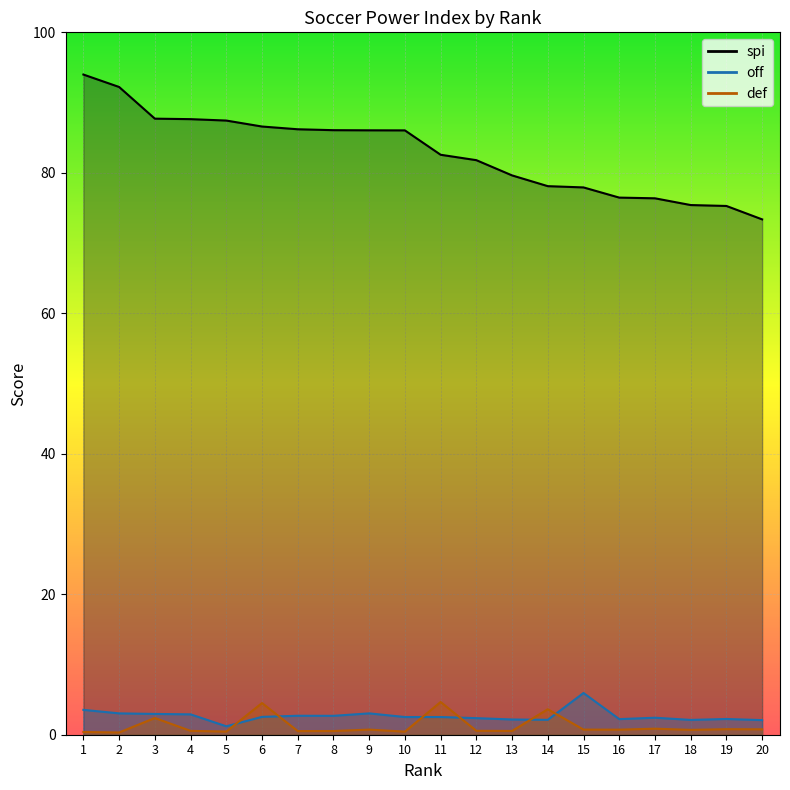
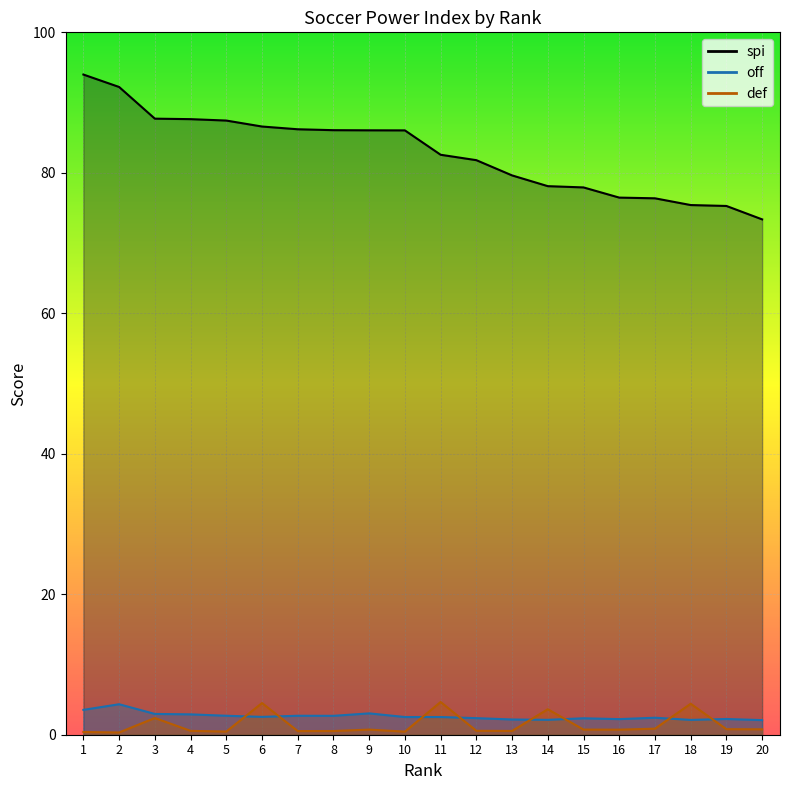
off, 2: 3 -> 4
off, 5: 1 -> 3
off, 15: 6 -> 2
def, 18: 1 -> 4
